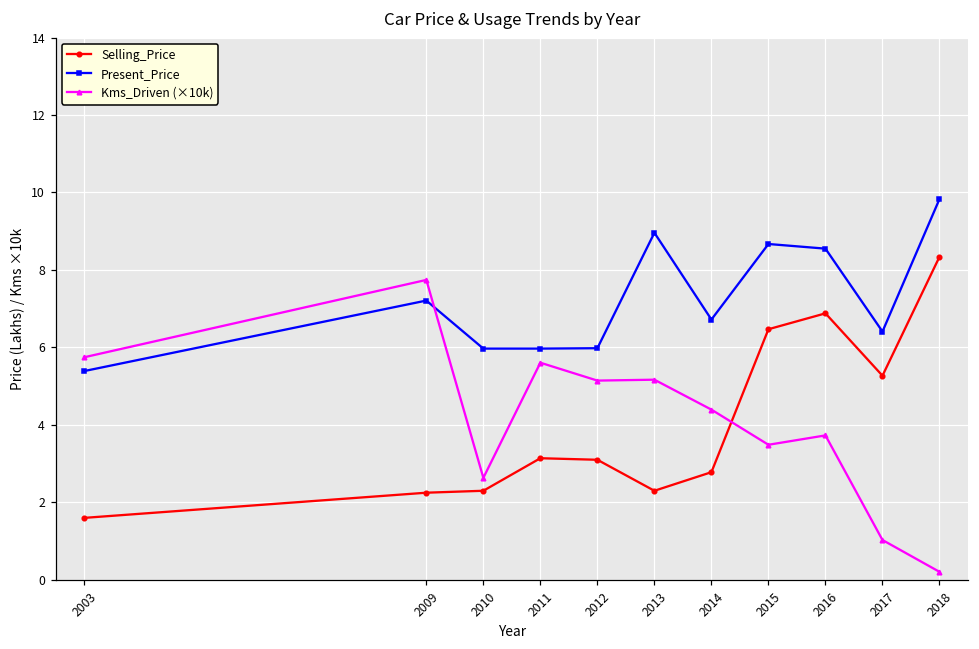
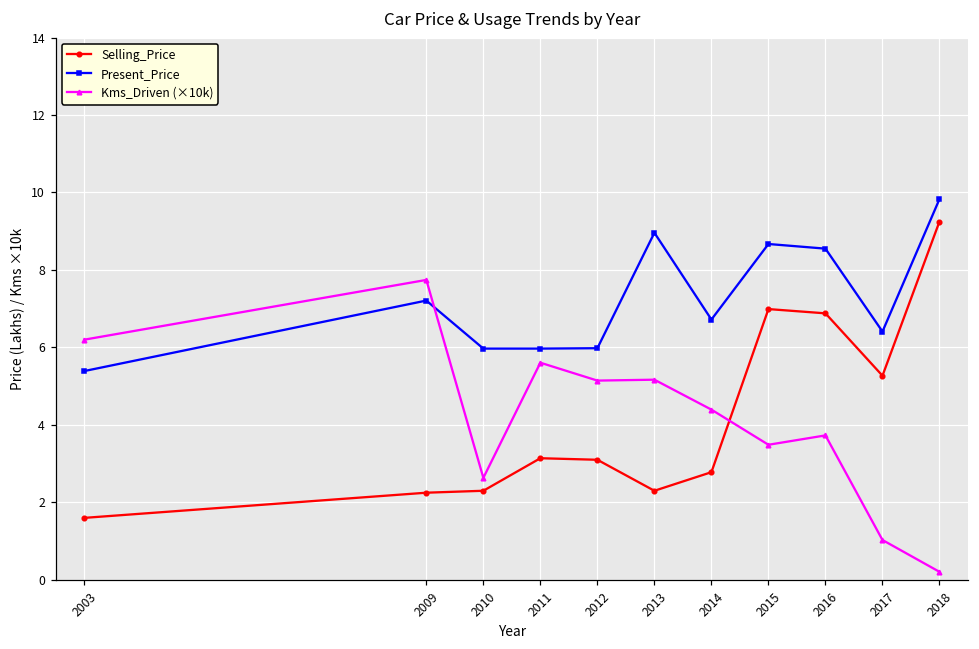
Kms_Driven (×10k), 2003: 5.7 -> 6.2
Selling_Price, 2015: 6.5 -> 7.0
Selling_Price, 2018: 8.3 -> 9.3
